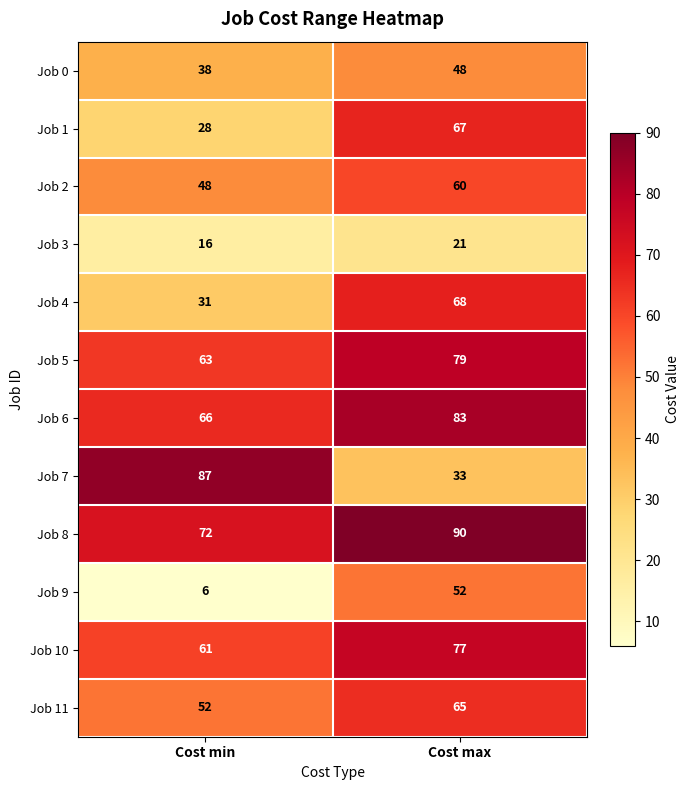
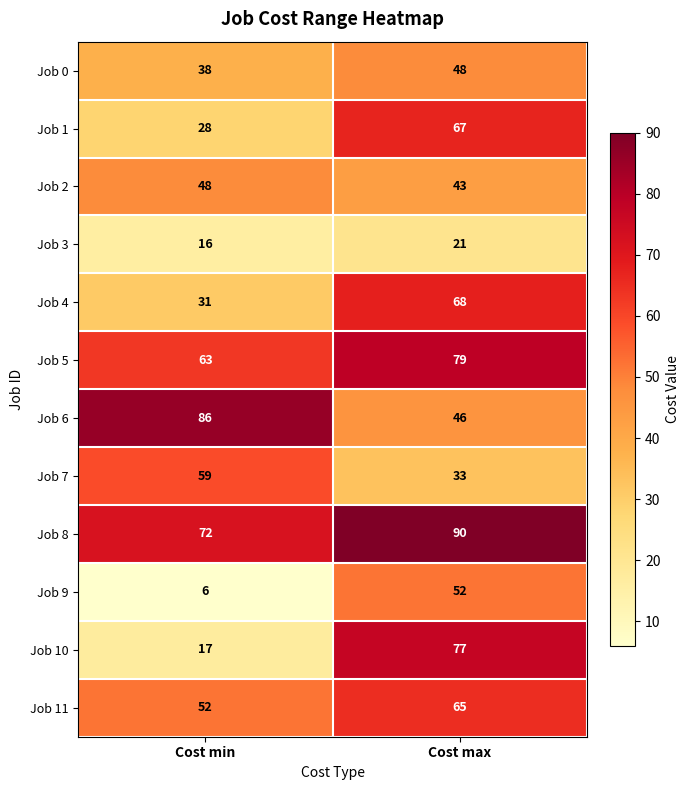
Job 2, Cost max: 60 -> 43
Job 6, Cost min: 66 -> 86
Job 6, Cost max: 83 -> 46
Job 7, Cost min: 87 -> 59
Job 10, Cost min: 61 -> 17
